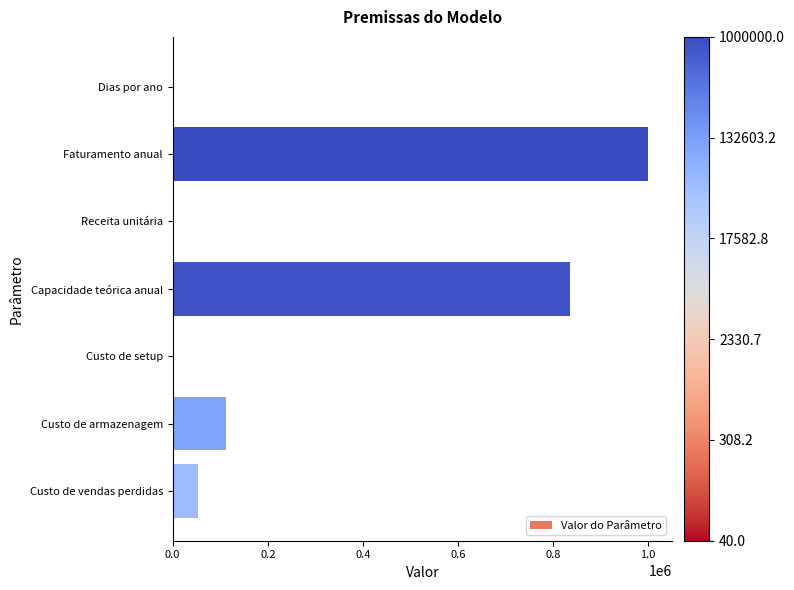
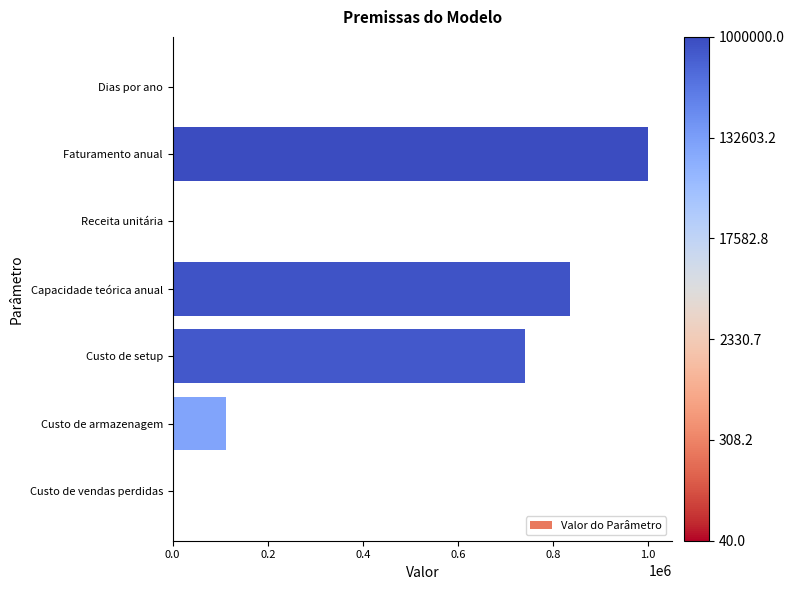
Custo de setup: 0 -> 740000
Custo de vendas perdidas: 50000 -> 0
